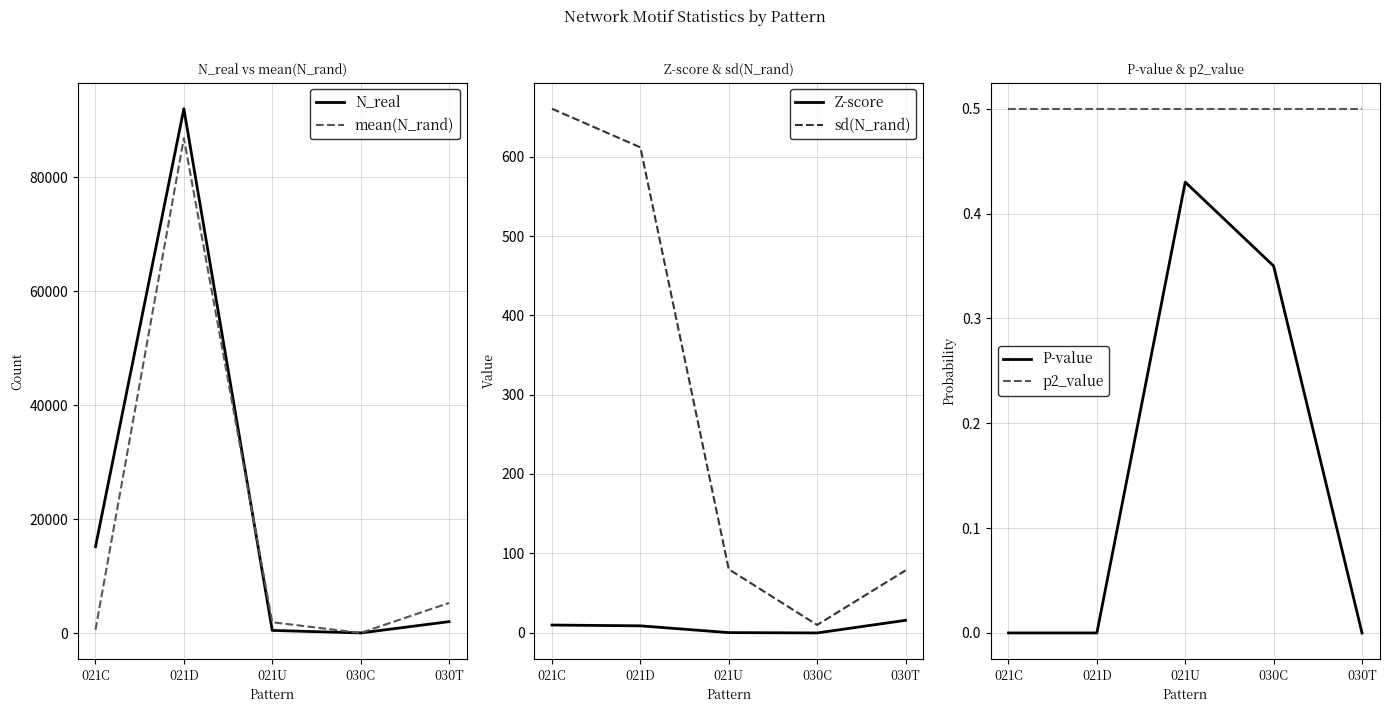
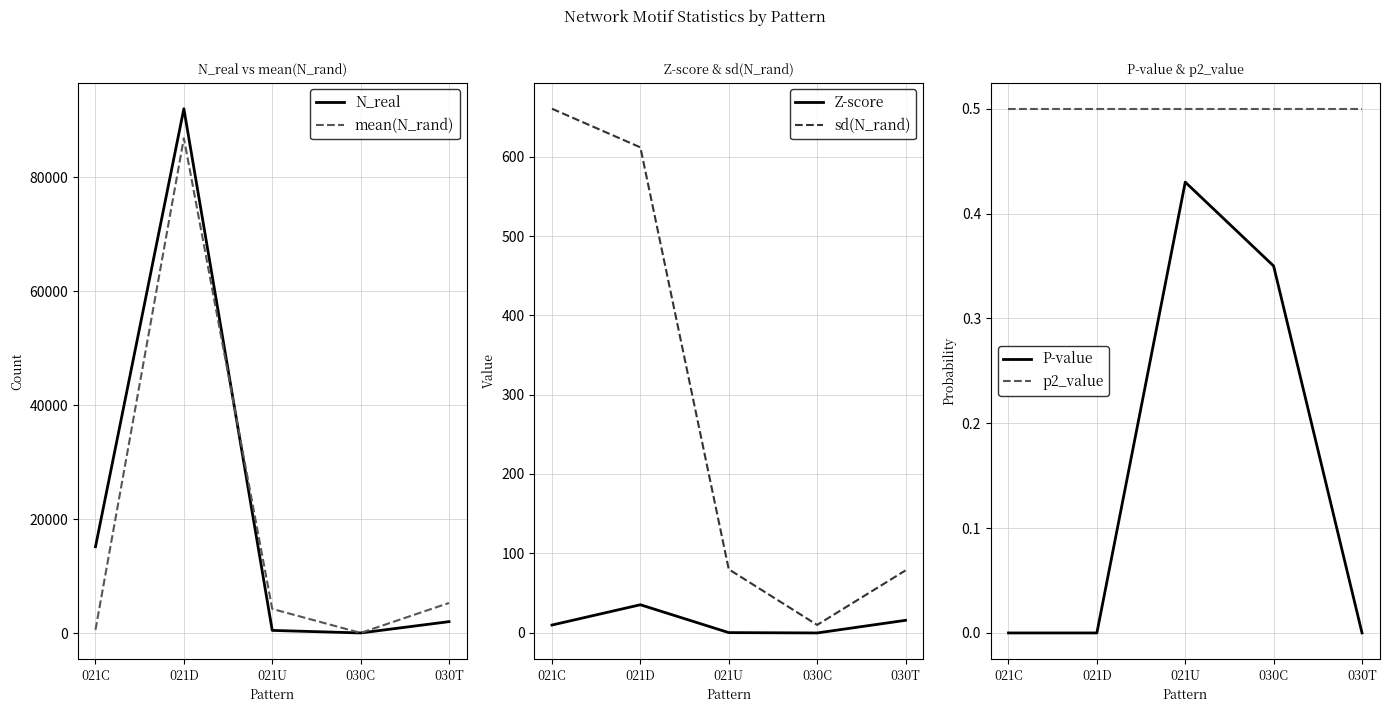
N_real vs mean(N_rand), mean(N_rand), 021U: 2000 -> 4000
Z-score & sd(N_rand), Z-score, 021D: 10 -> 40
